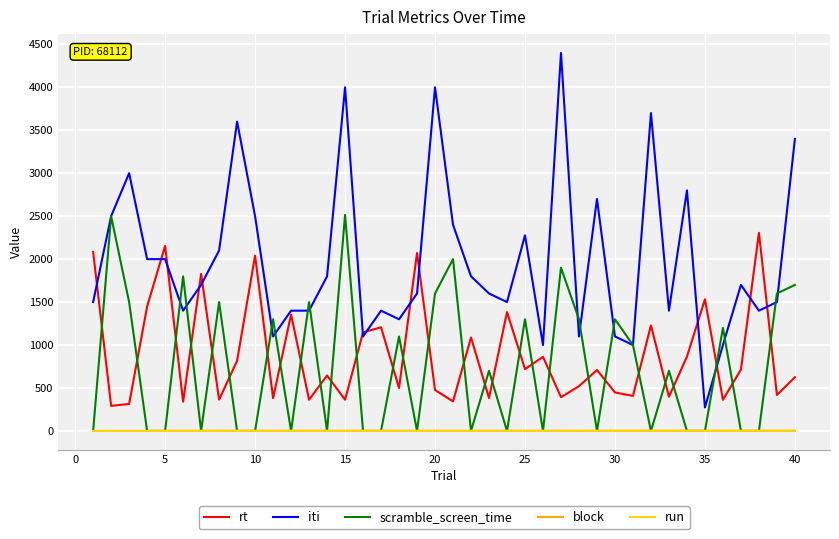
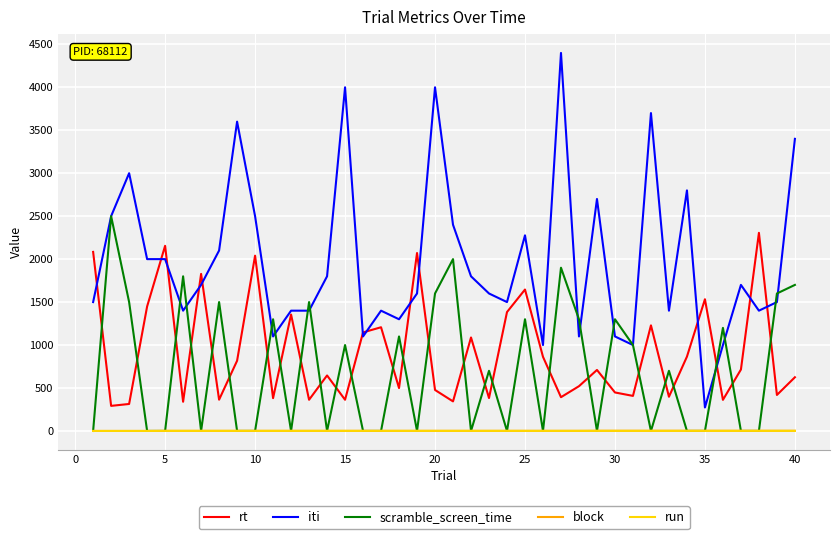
scramble_screen_time, 15: 2500 -> 1000
rt, 25: 700 -> 1600
